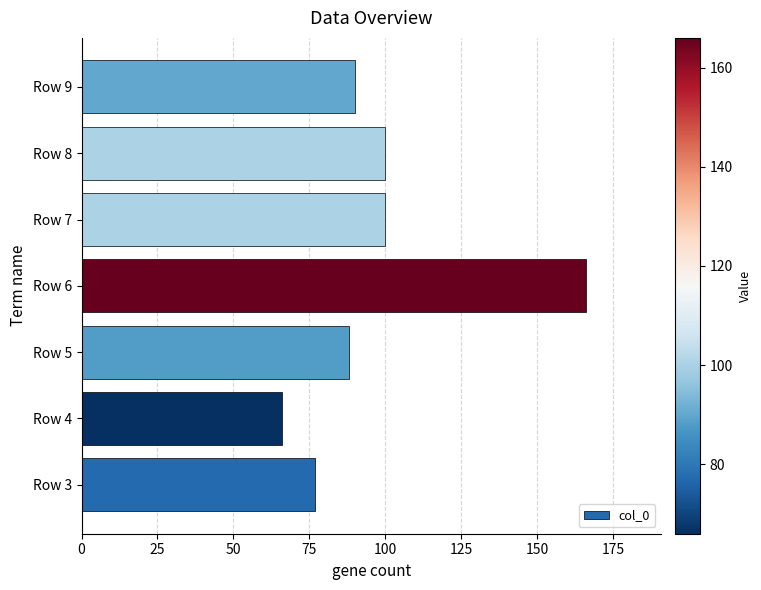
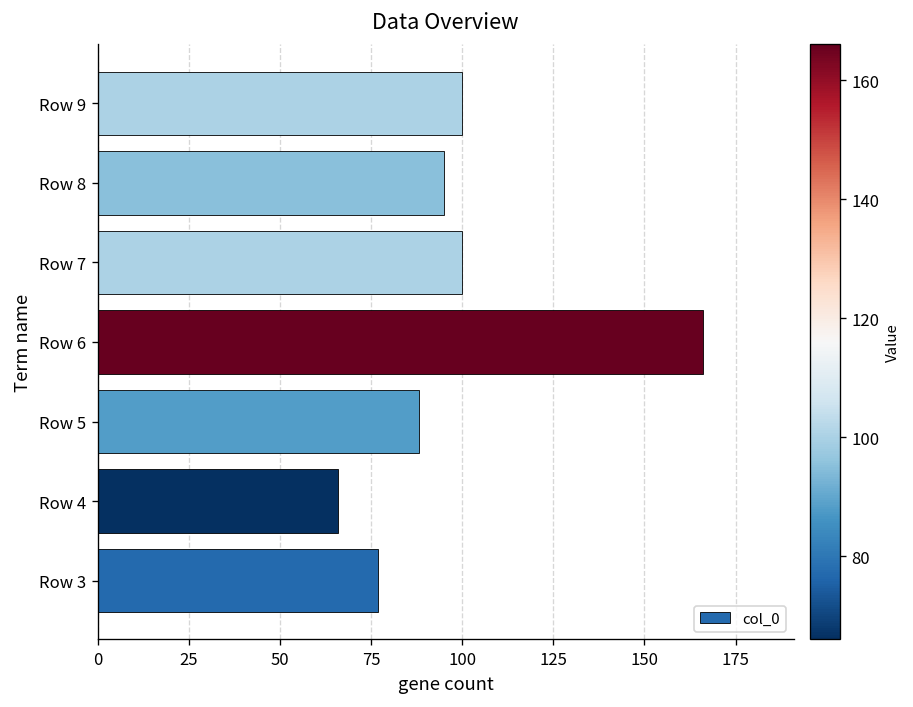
Row 9: 90 -> 100
Row 8: 100 -> 95
